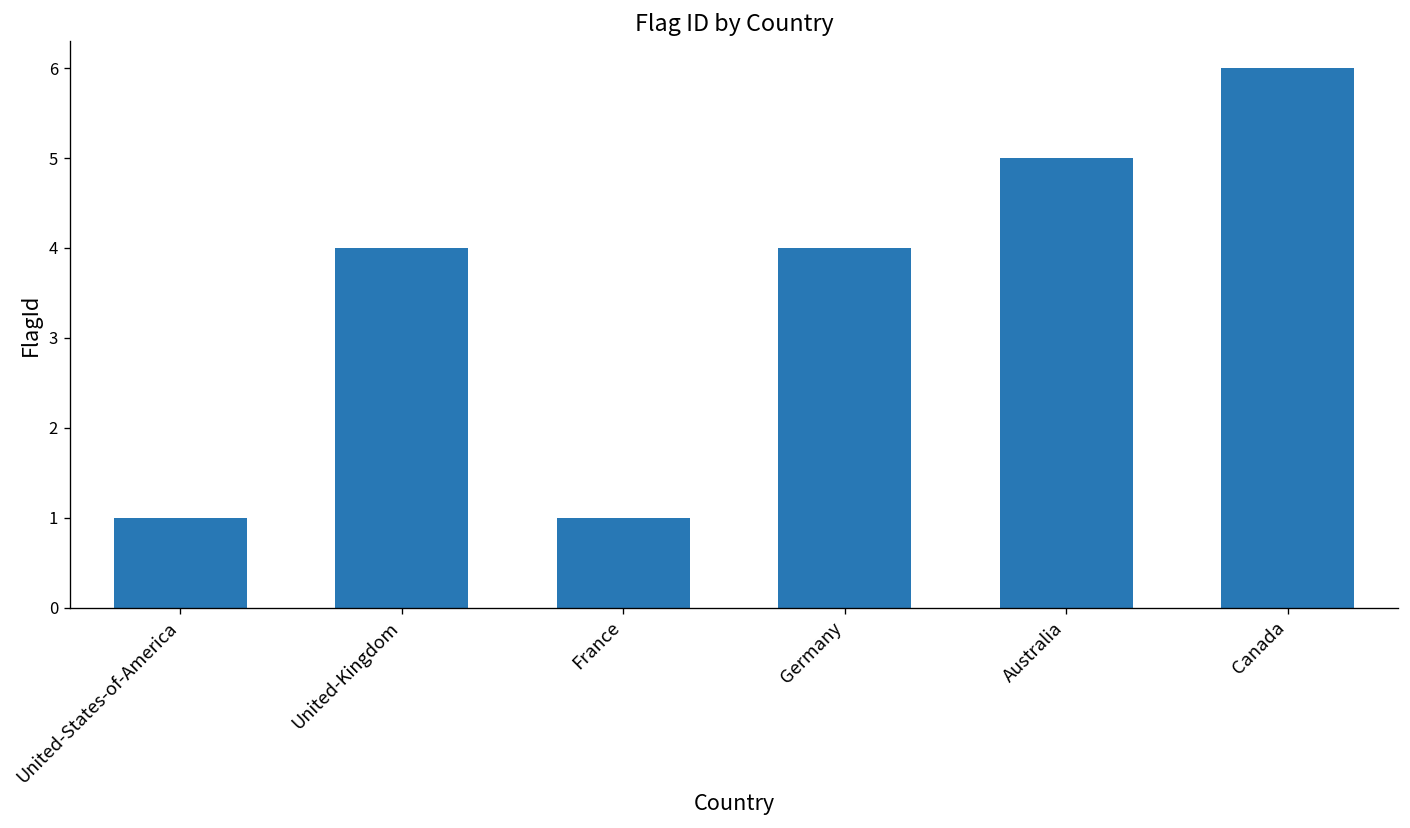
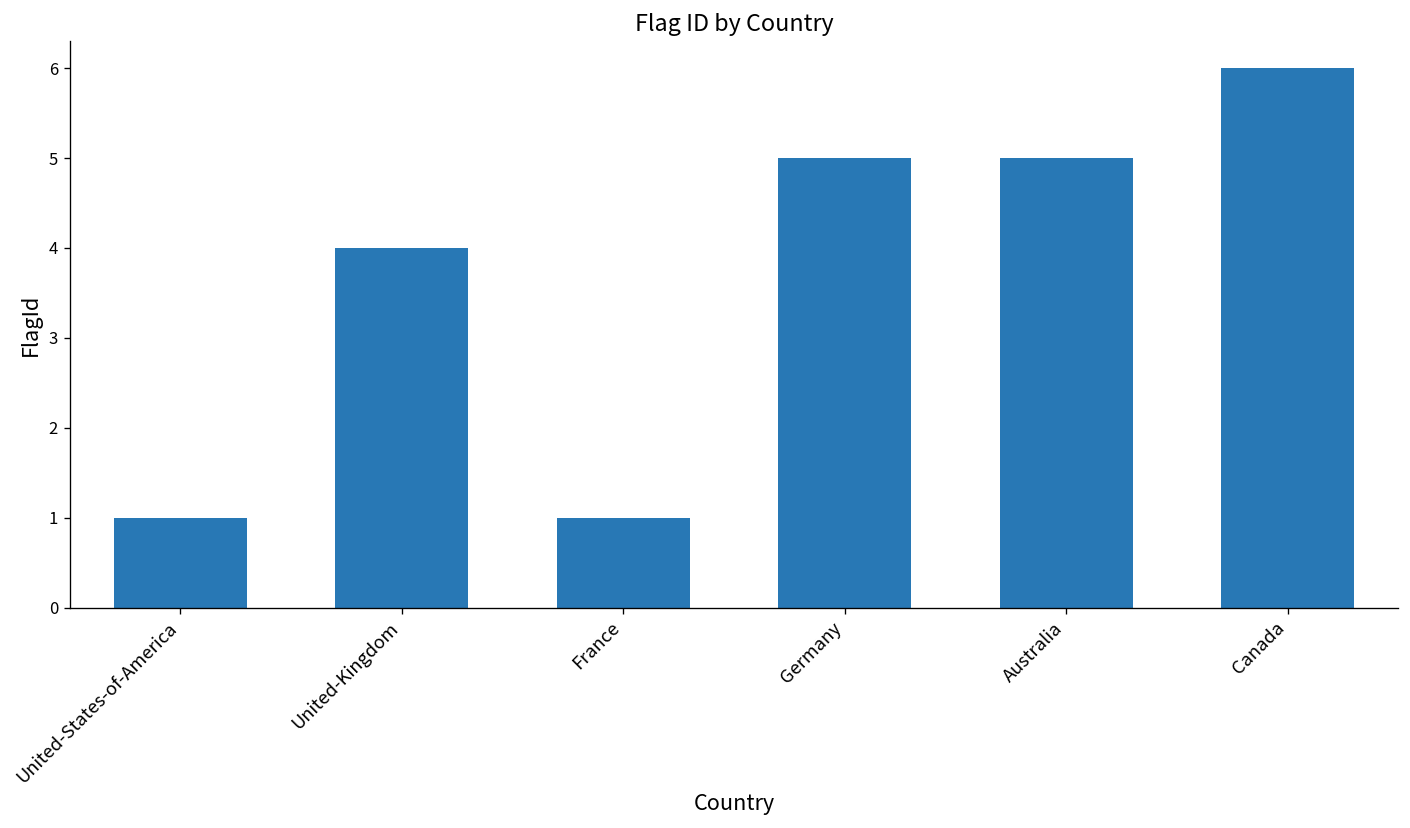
Germany: 4 -> 5
